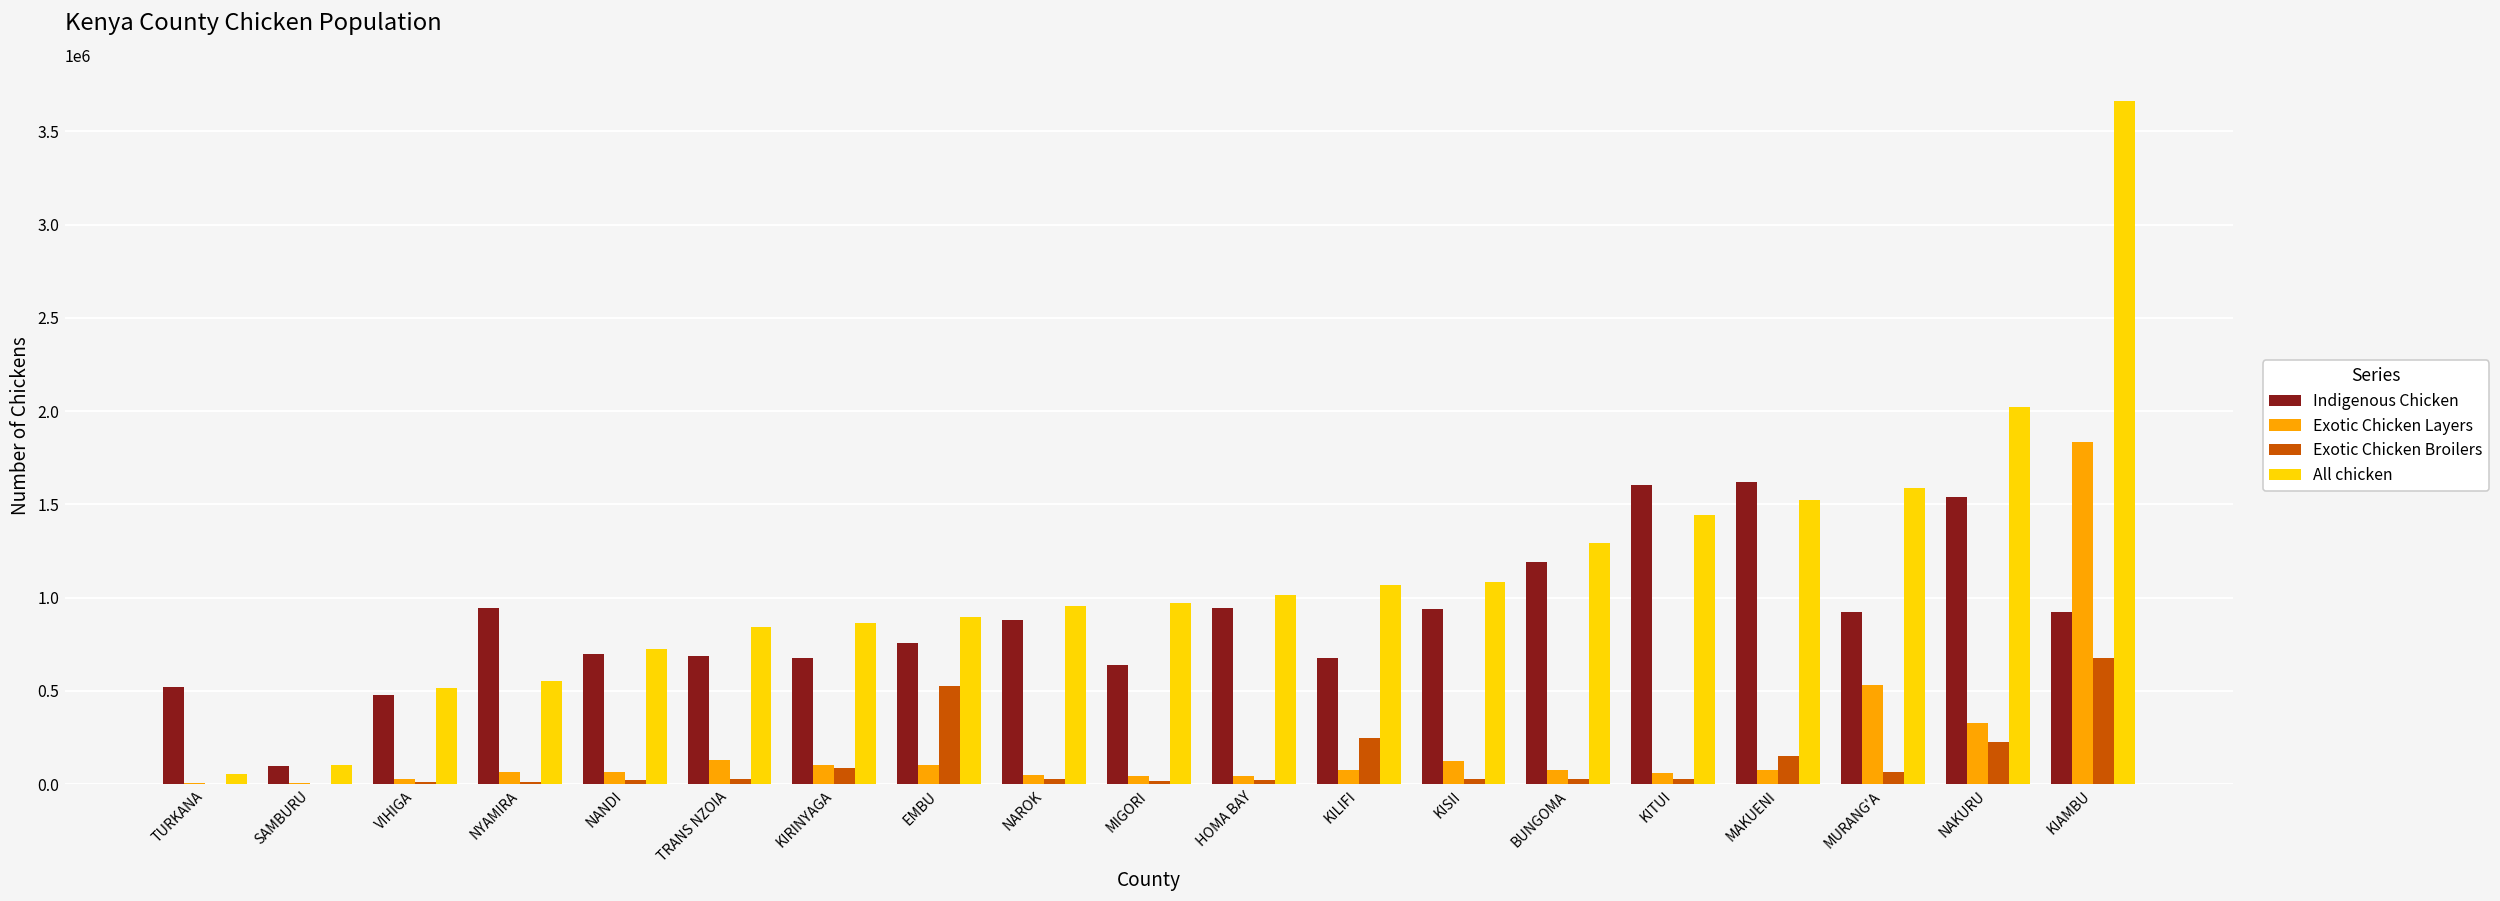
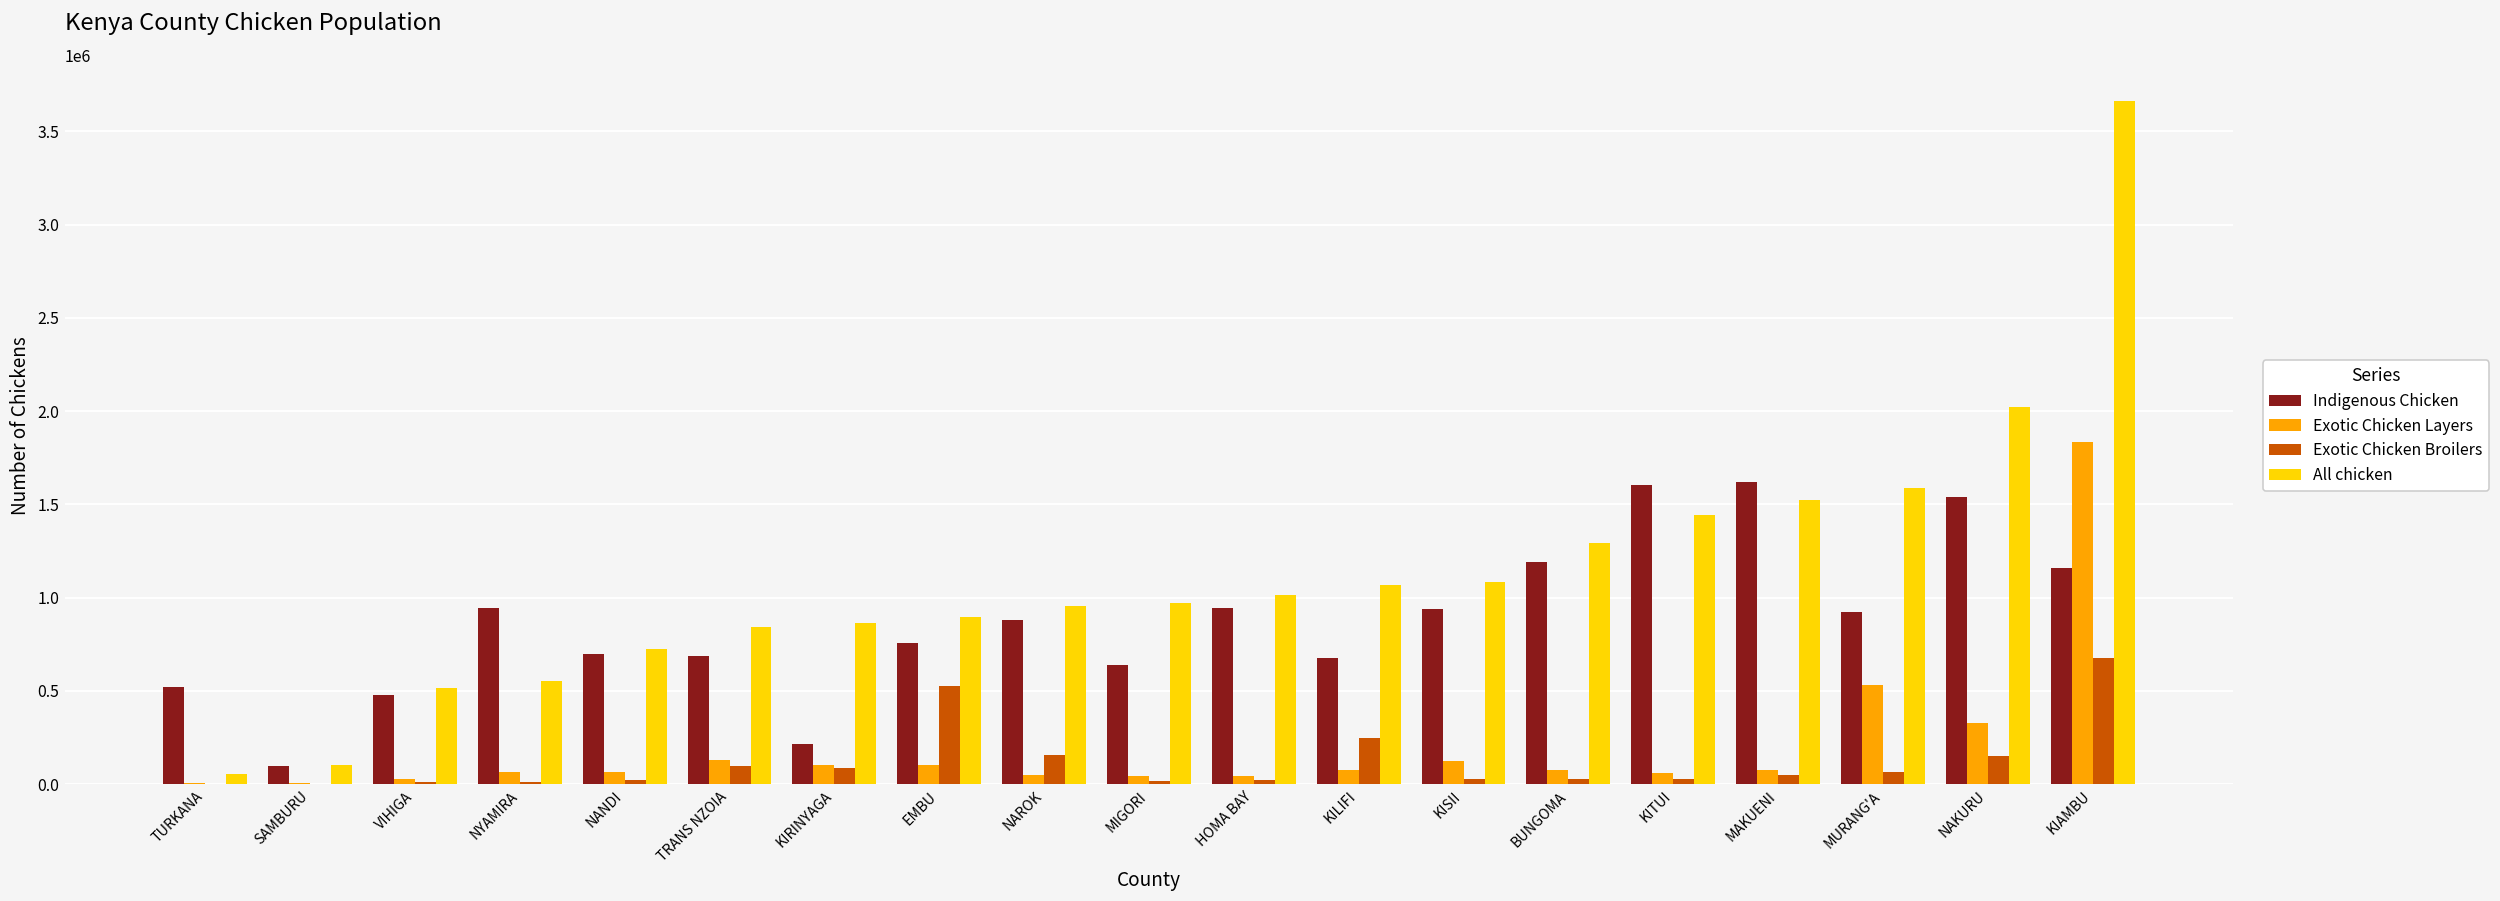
Exotic Chicken Broilers, TRANS NZOIA: 30000 -> 100000
Indigenous Chicken, KIRINYAGA: 680000 -> 220000
Exotic Chicken Broilers, NAROK: 30000 -> 160000
Exotic Chicken Broilers, MAKUENI: 150000 -> 50000
Exotic Chicken Broilers, NAKURU: 230000 -> 150000
Indigenous Chicken, KIAMBU: 920000 -> 1160000
